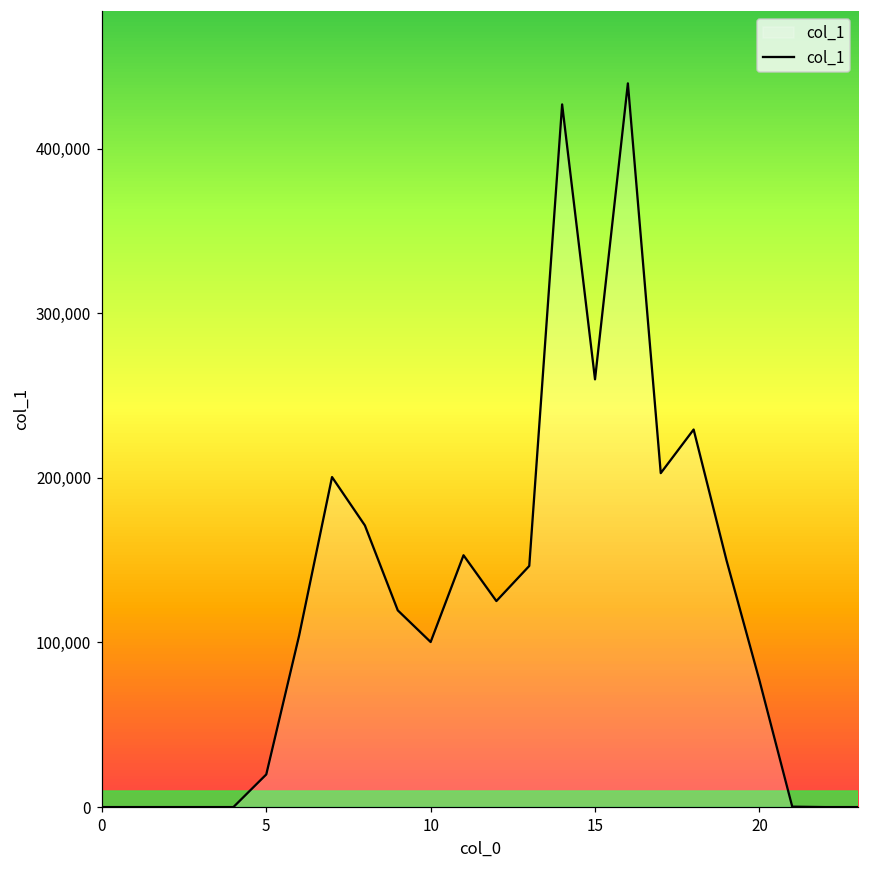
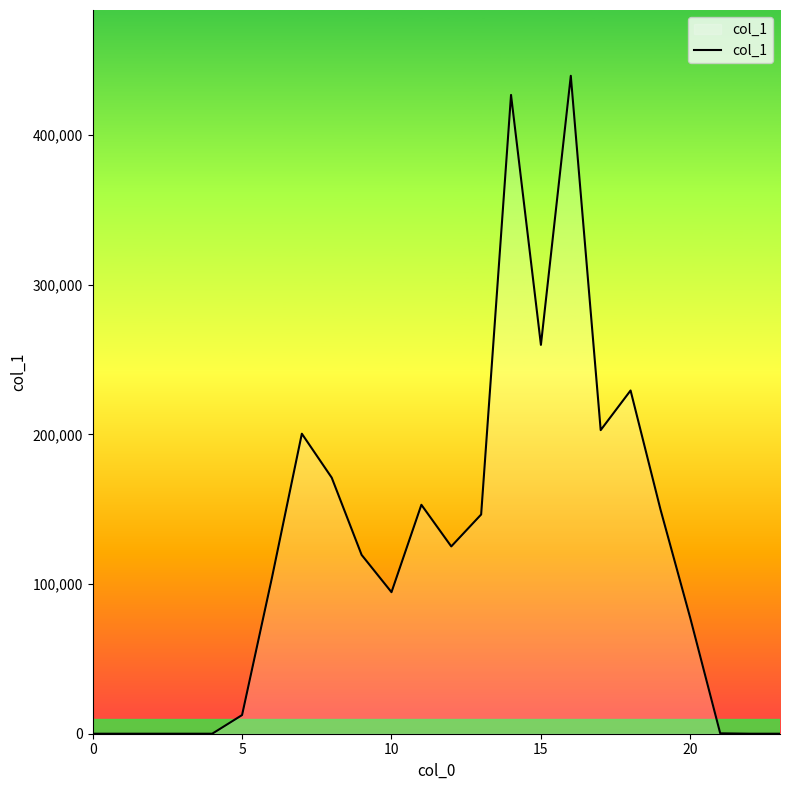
5: 20,000 -> 12,000
10: 100,000 -> 95,000
